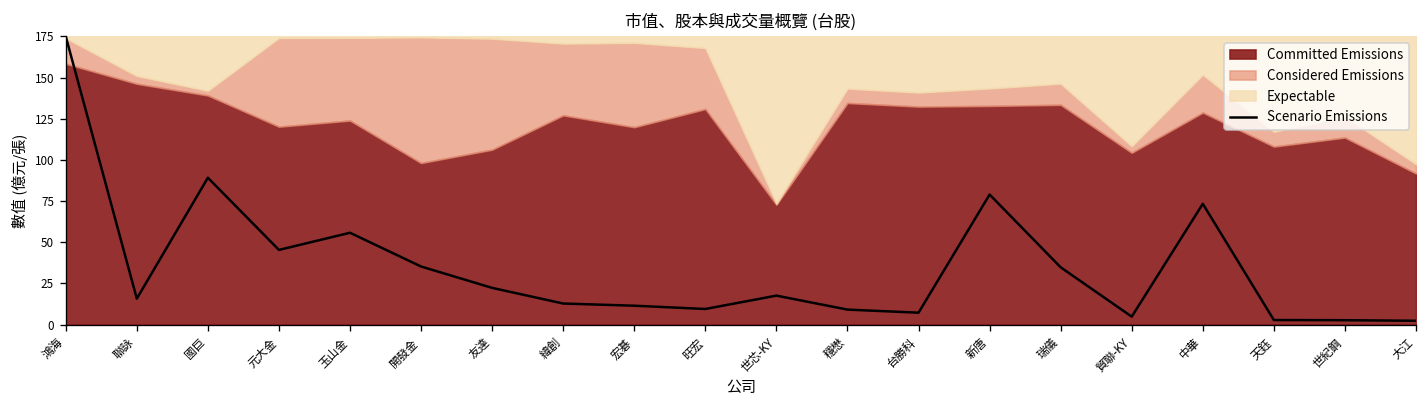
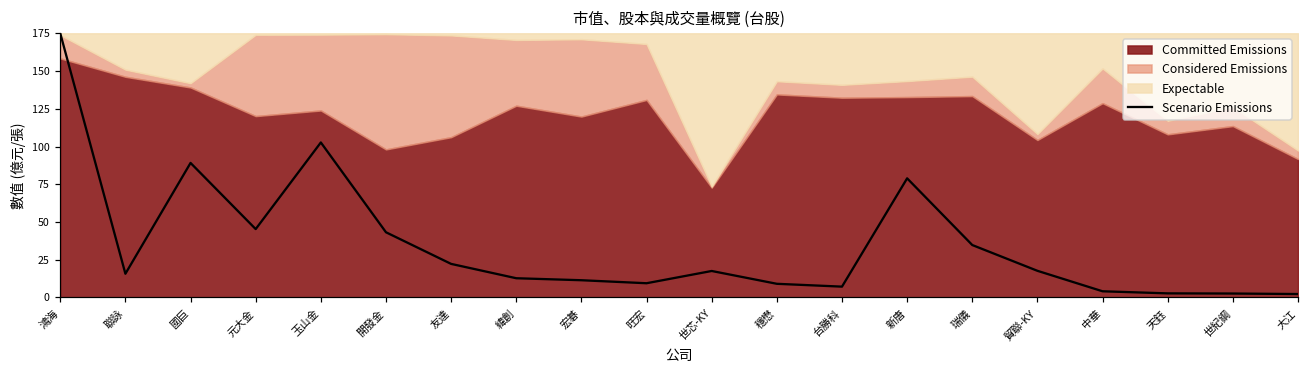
Scenario Emissions, 玉山金: 56 -> 103
Scenario Emissions, 開發金: 35 -> 43
Scenario Emissions, 貿聯-KY: 5 -> 18
Scenario Emissions, 中華: 73 -> 4
